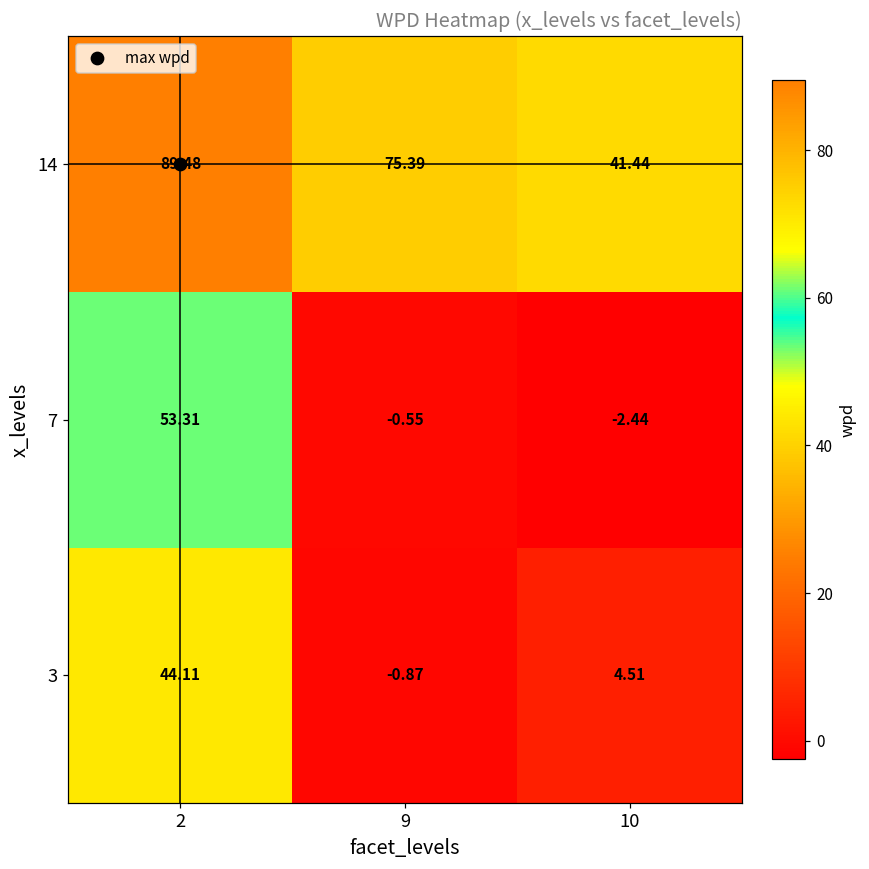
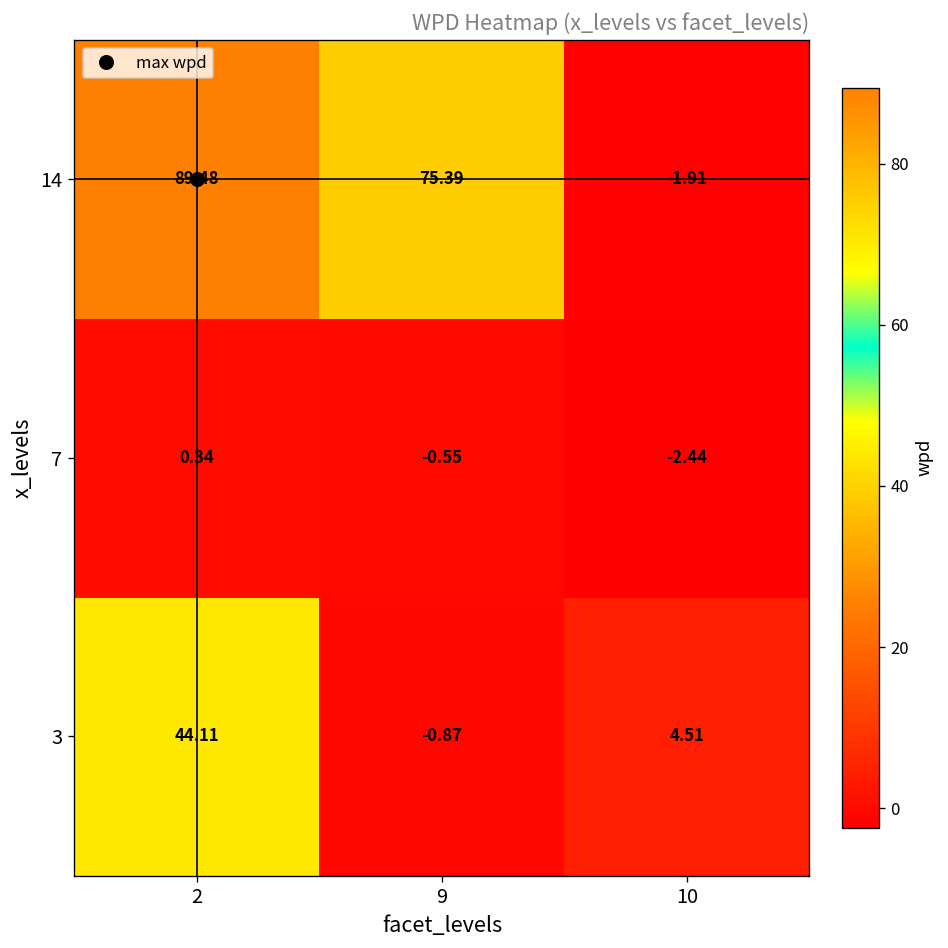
14, 10: 41.44 -> -1.91
7, 2: 53.31 -> 0.34
